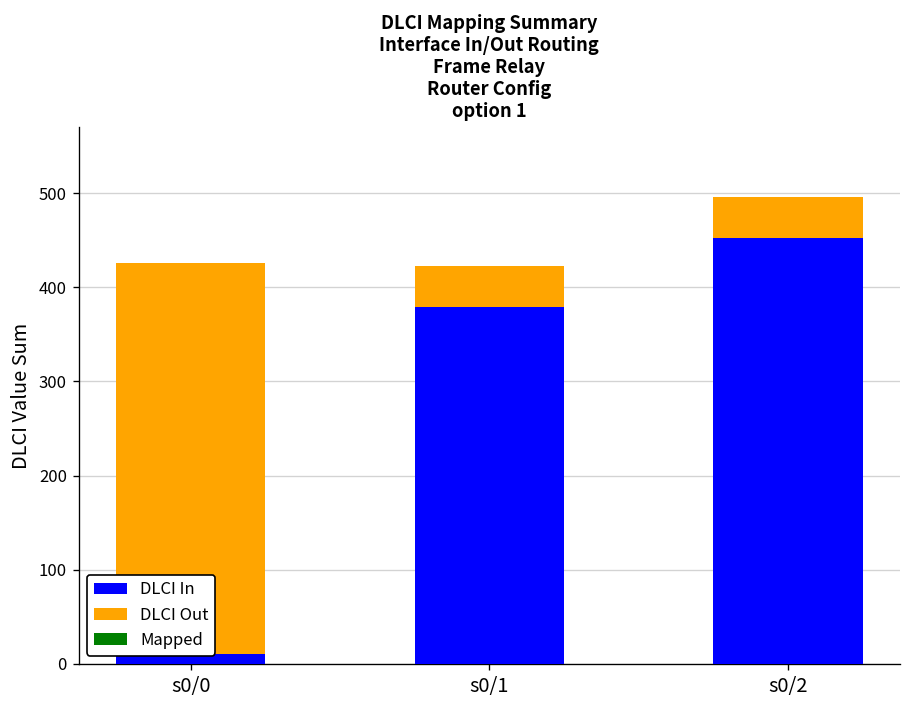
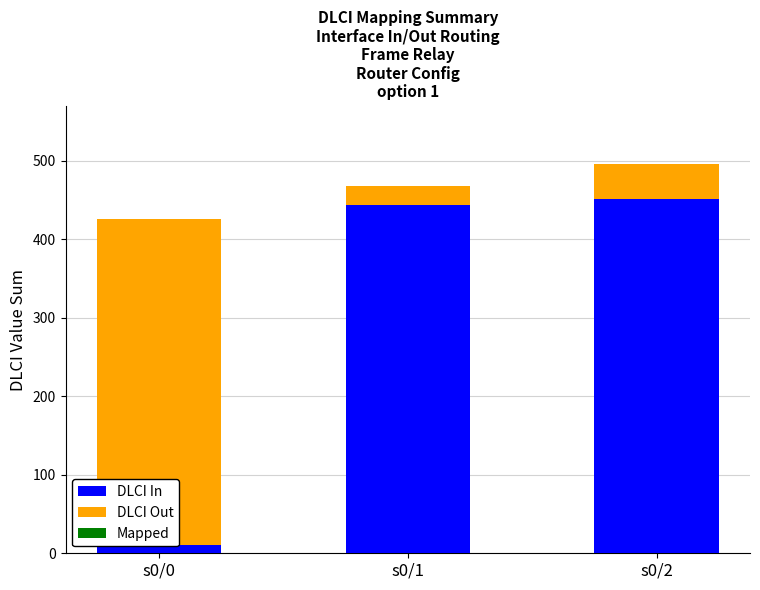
DLCI In, s0/1: 380 -> 440
DLCI Out, s0/1: 40 -> 20
